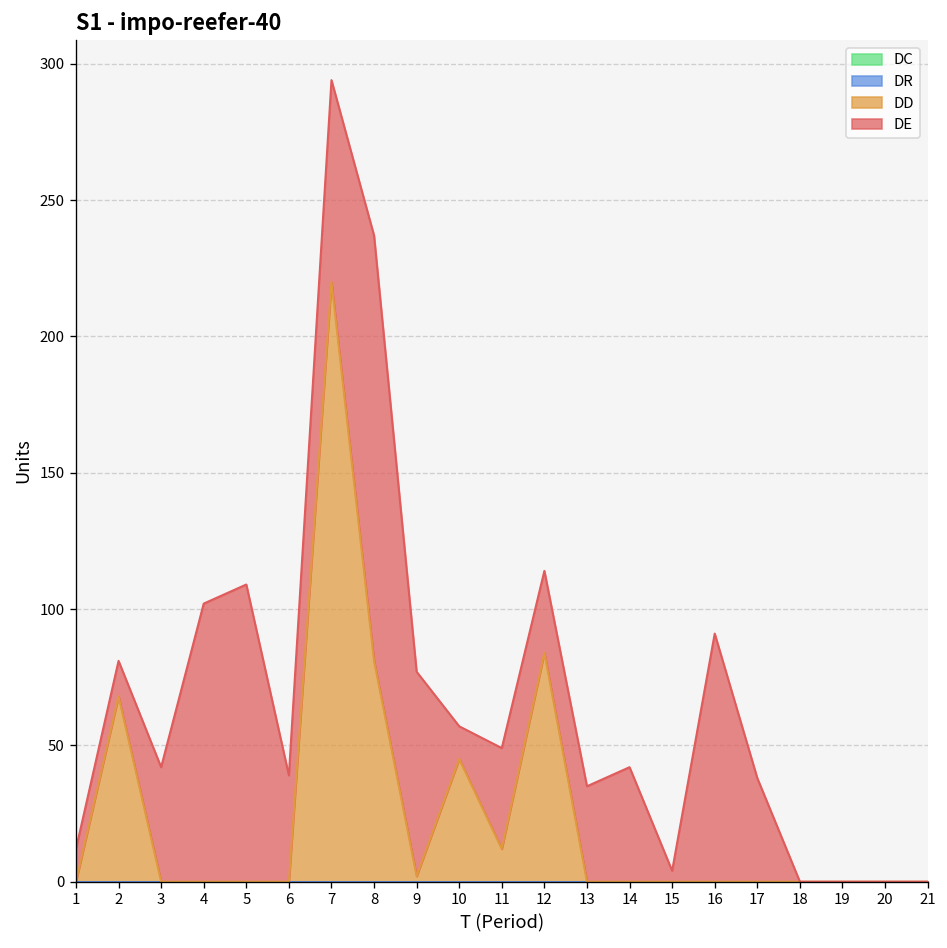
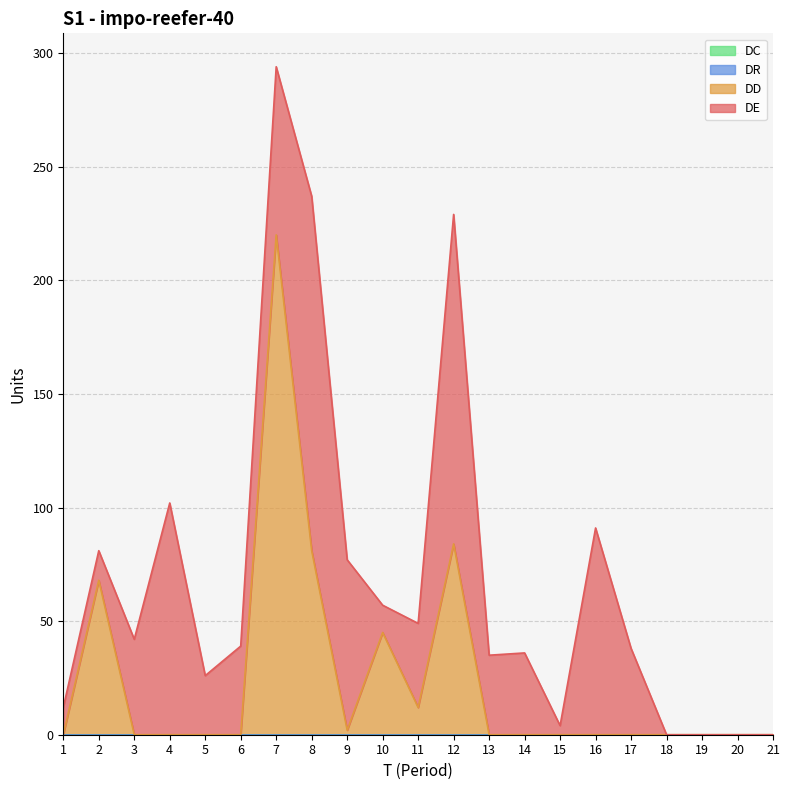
DE, 5: 109 -> 26
DE, 12: 30 -> 145
DE, 14: 42 -> 36
